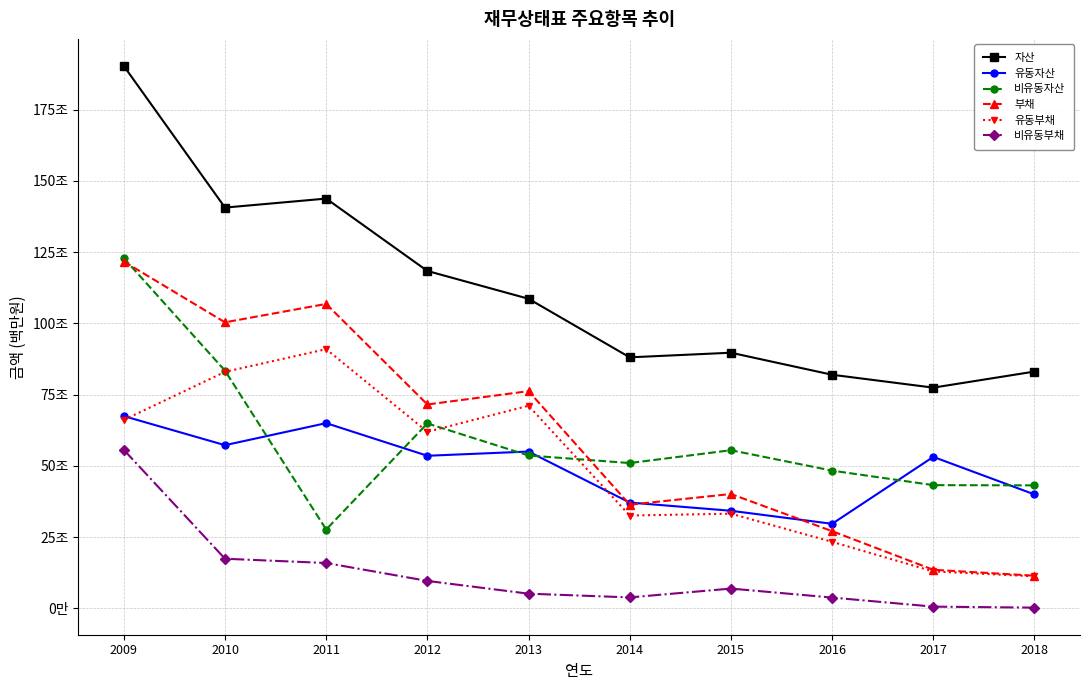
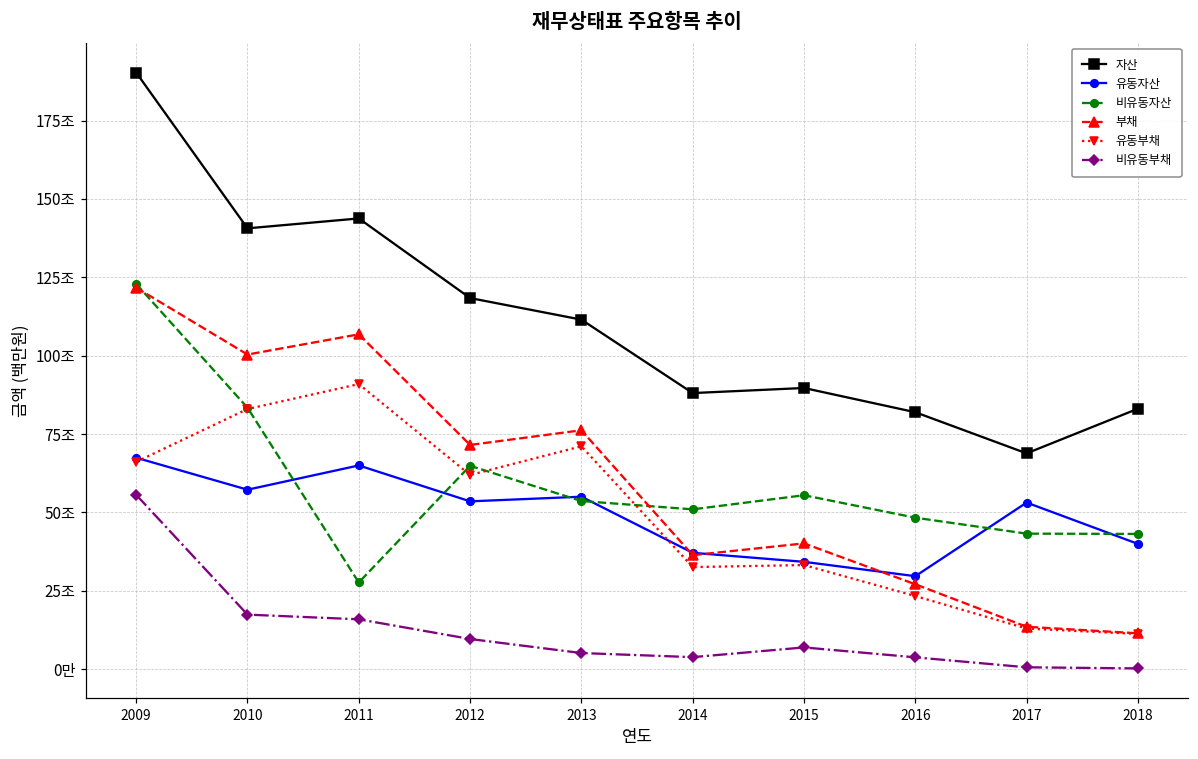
자산, 2013: 109조 -> 111조
자산, 2017: 77조 -> 69조
